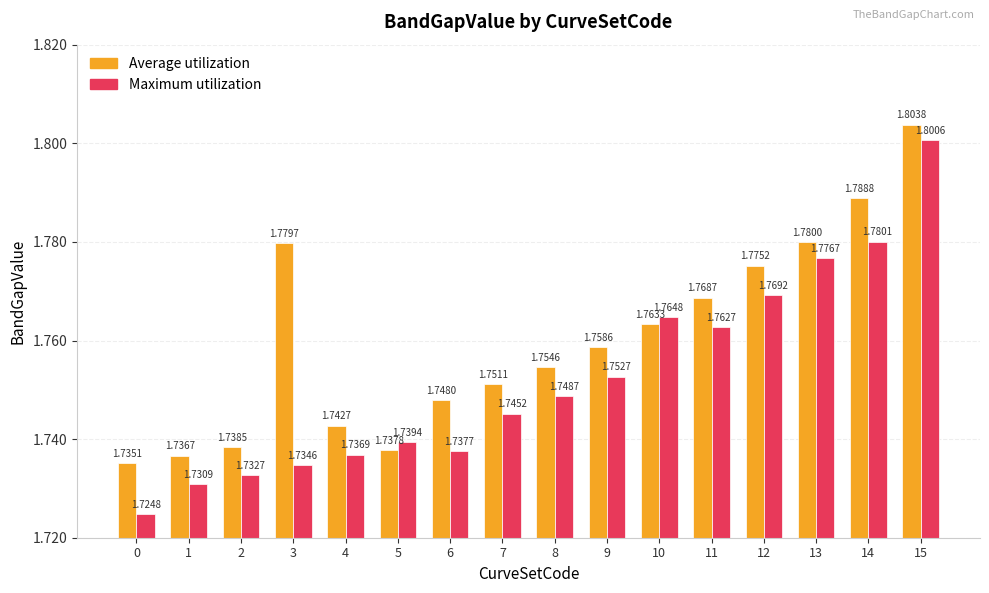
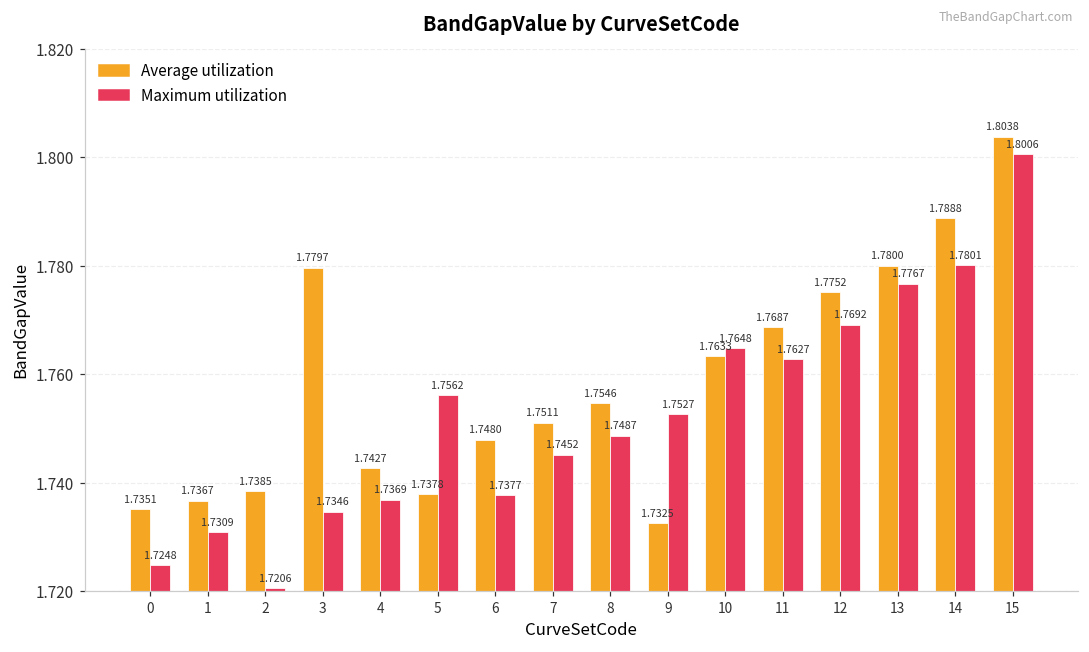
Maximum utilization, 2: 1.7327 -> 1.7206
Maximum utilization, 5: 1.7394 -> 1.7562
Average utilization, 9: 1.7586 -> 1.7325
